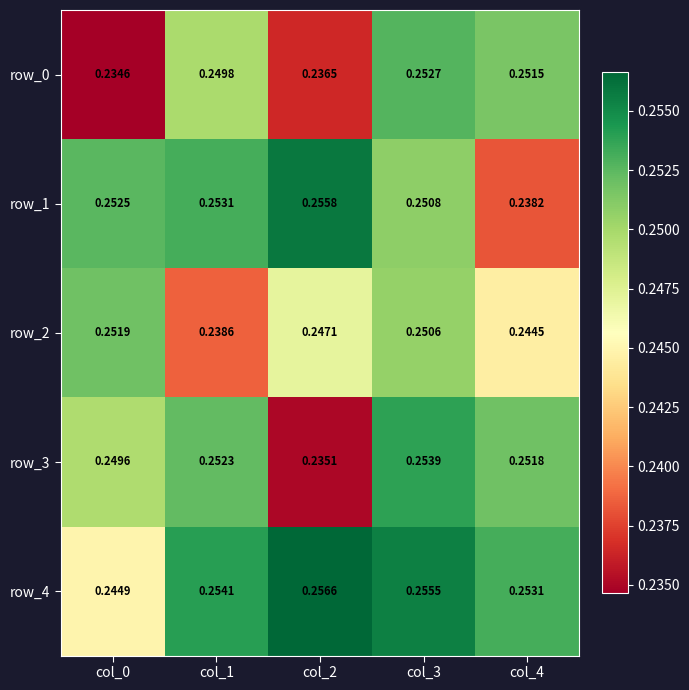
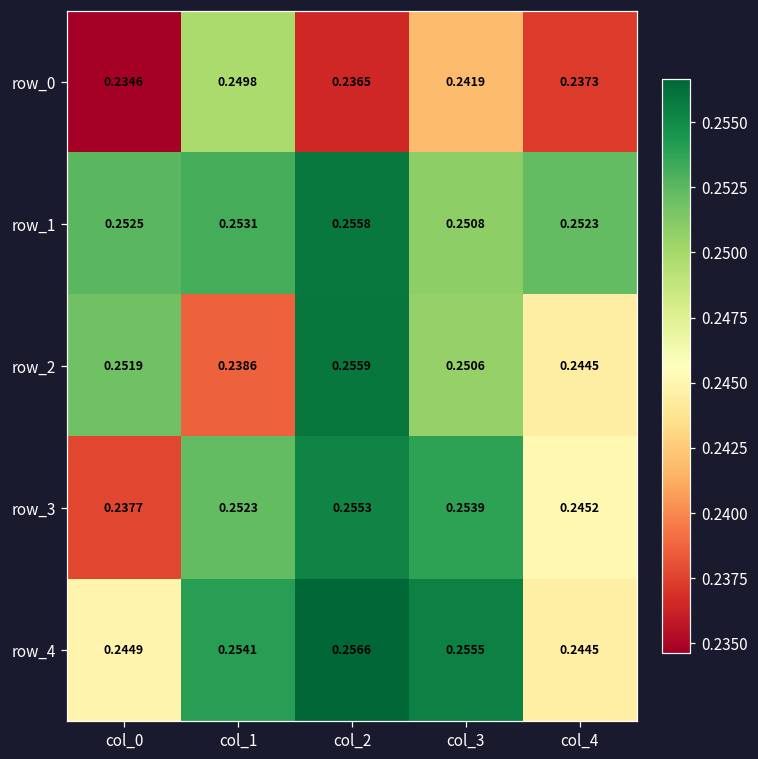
row_0, col_3: 0.2527 -> 0.2419
row_0, col_4: 0.2515 -> 0.2373
row_1, col_4: 0.2382 -> 0.2523
row_2, col_2: 0.2471 -> 0.2559
row_3, col_0: 0.2496 -> 0.2377
row_3, col_2: 0.2351 -> 0.2553
row_3, col_4: 0.2518 -> 0.2452
row_4, col_4: 0.2531 -> 0.2445
